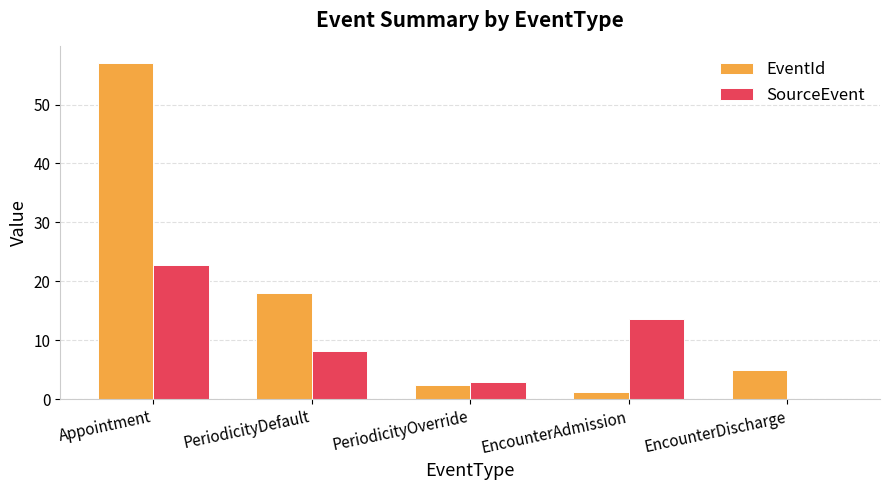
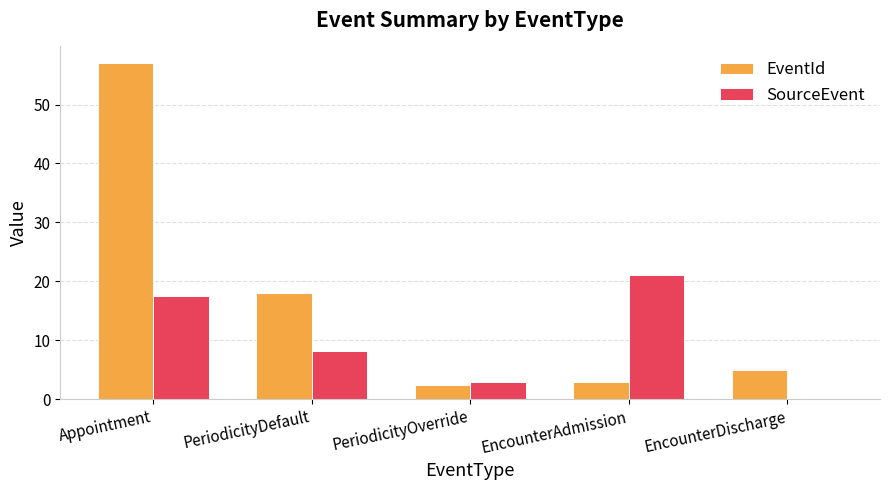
SourceEvent, Appointment: 23 -> 17
EventId, EncounterAdmission: 1 -> 3
SourceEvent, EncounterAdmission: 14 -> 21
